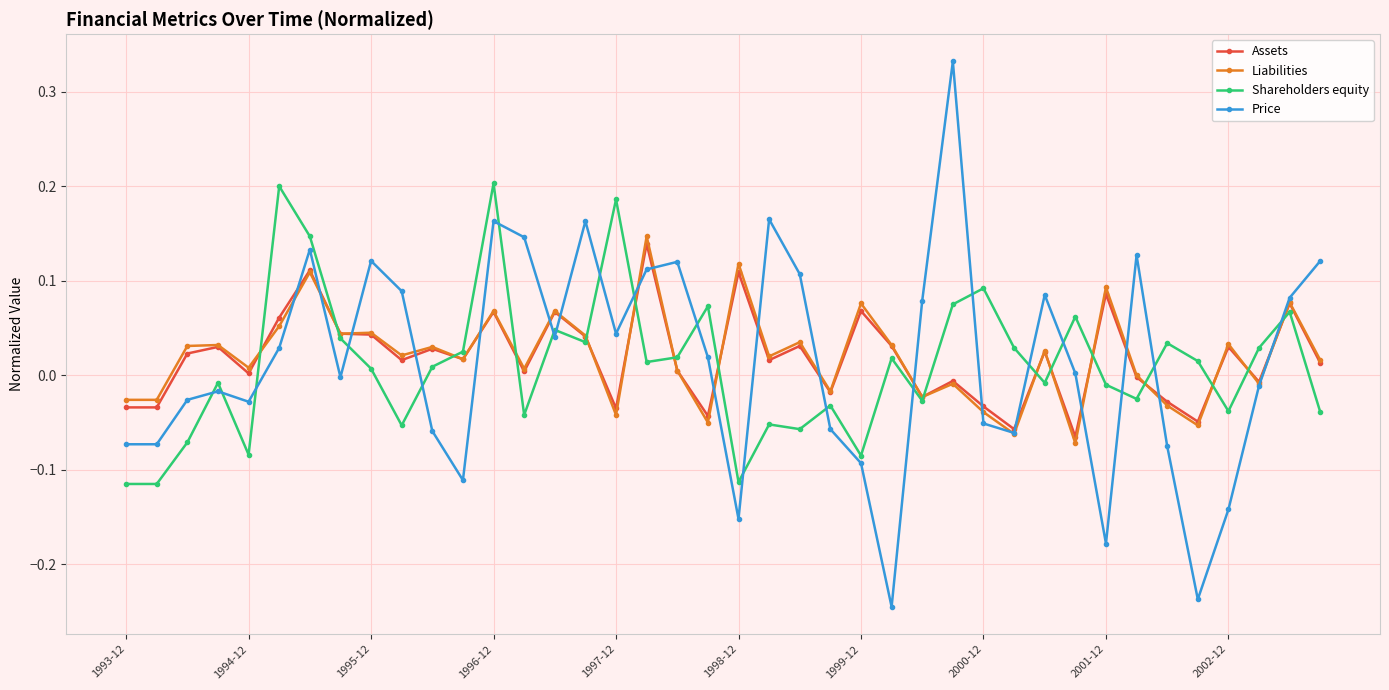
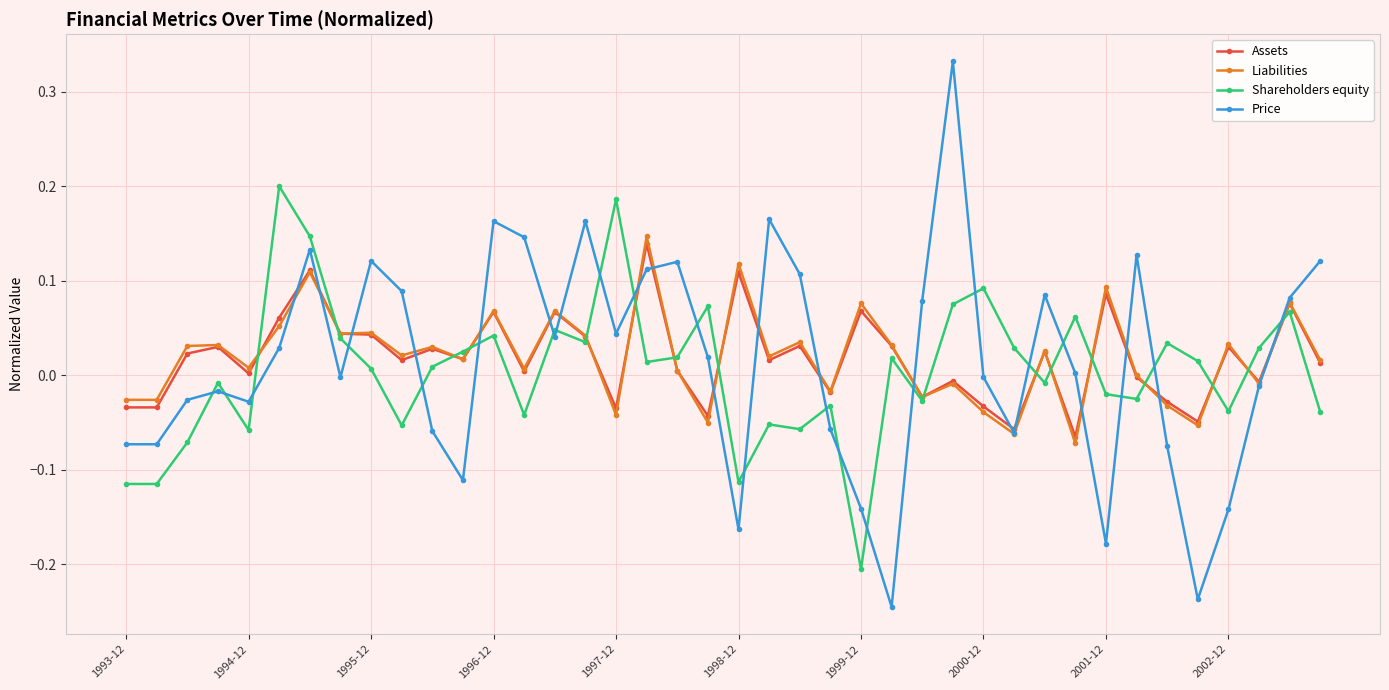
Shareholders equity, 1994-12: -0.08 -> -0.06
Shareholders equity, 1996-12: 0.20 -> 0.04
Price, 1998-12: -0.15 -> -0.16
Shareholders equity, 1999-12: -0.09 -> -0.21
Price, 1999-12: -0.09 -> -0.14
Price, 2000-12: -0.05 -> 0.00
Shareholders equity, 2001-12: -0.01 -> -0.02
